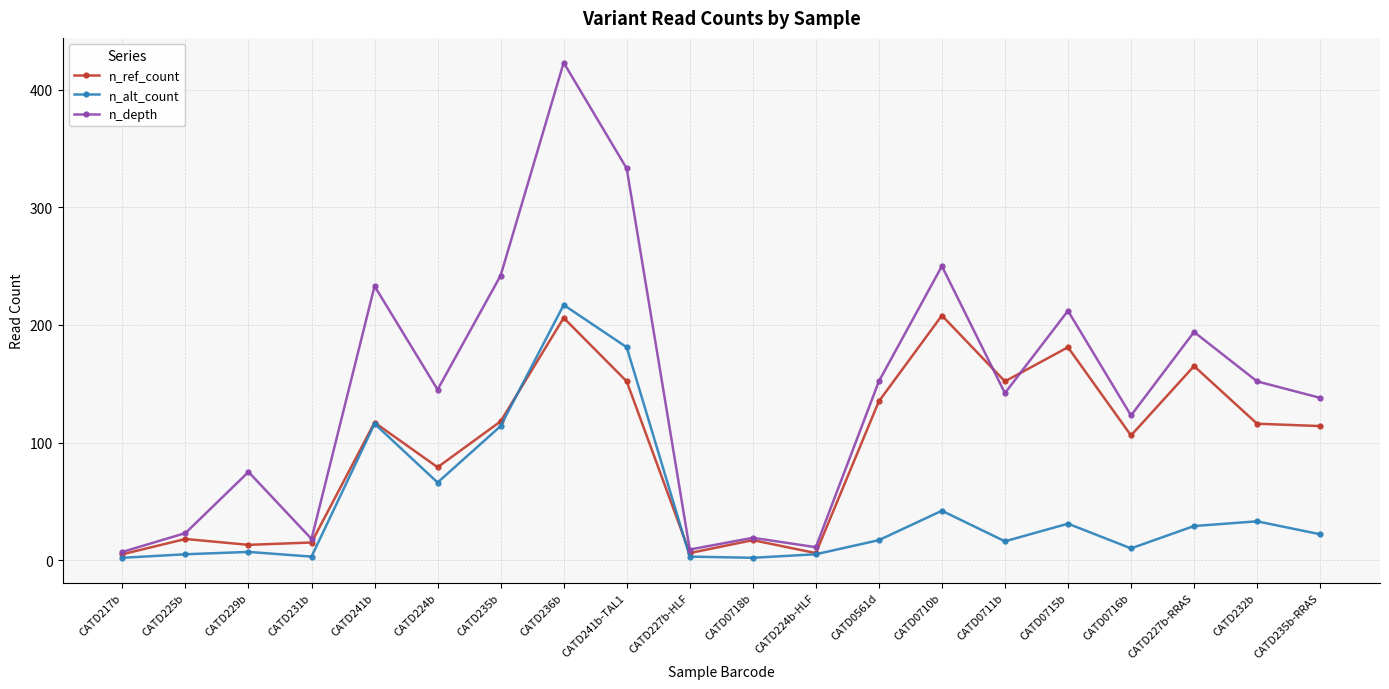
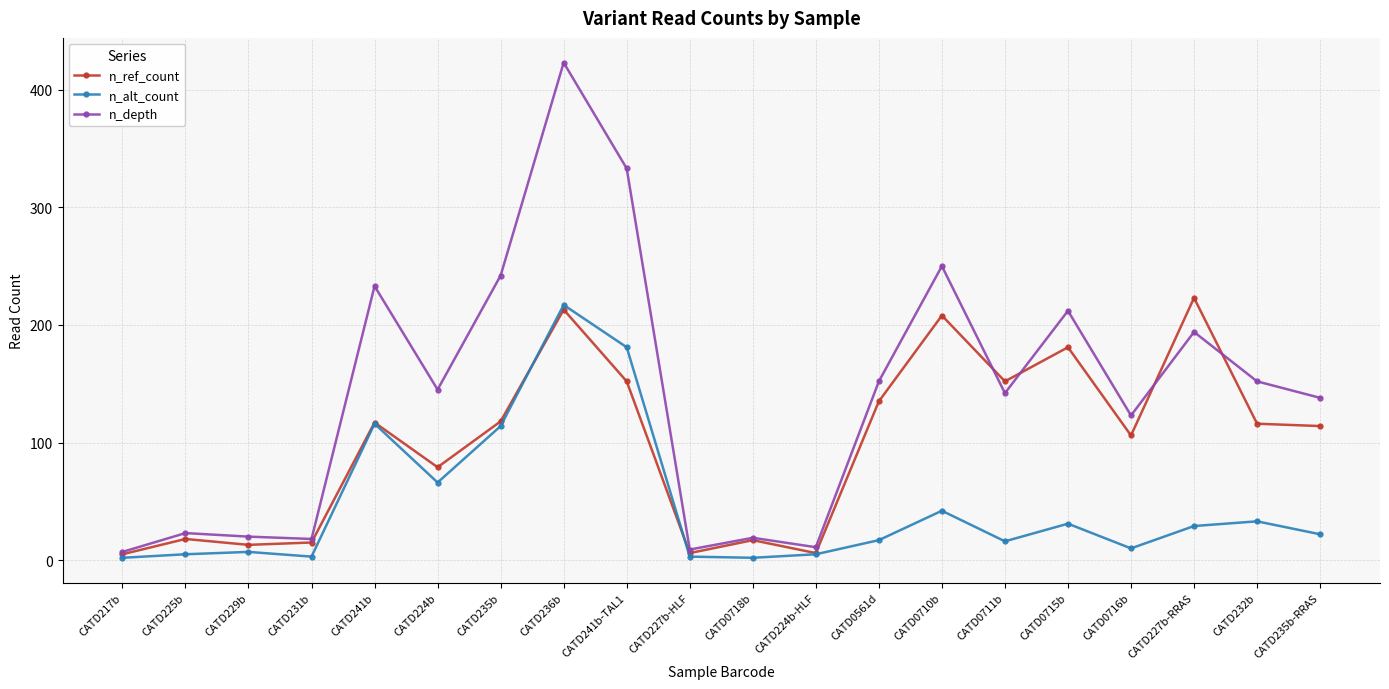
n_depth, CATD229b: 75 -> 20
n_ref_count, CATD236b: 206 -> 213
n_ref_count, CATD227b-RRAS: 165 -> 223
